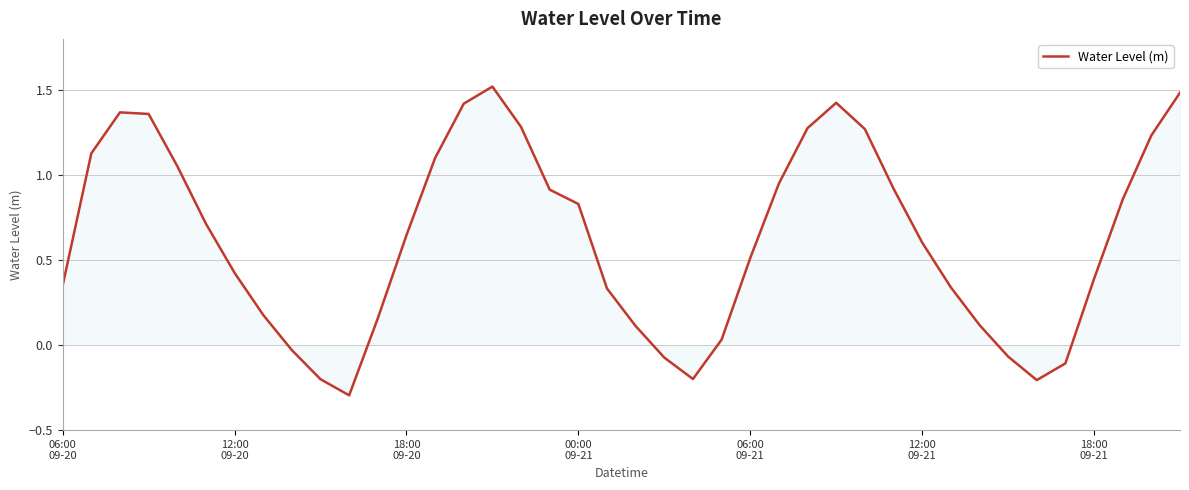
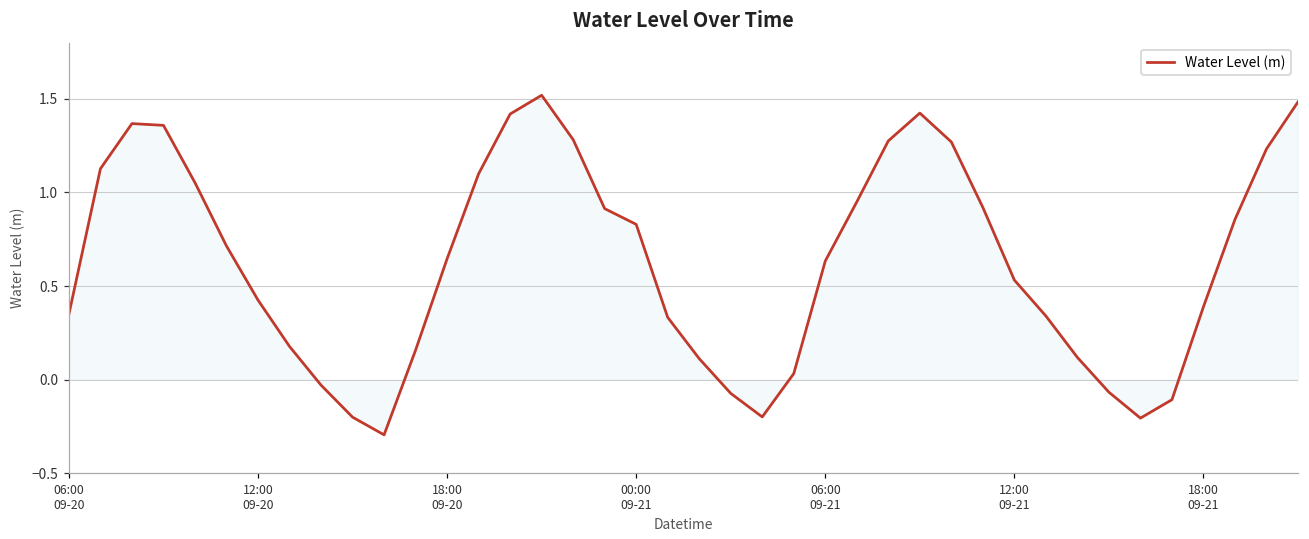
Water Level (m), 06:00 09-21: 0.51 -> 0.63
Water Level (m), 12:00 09-21: 0.60 -> 0.53
